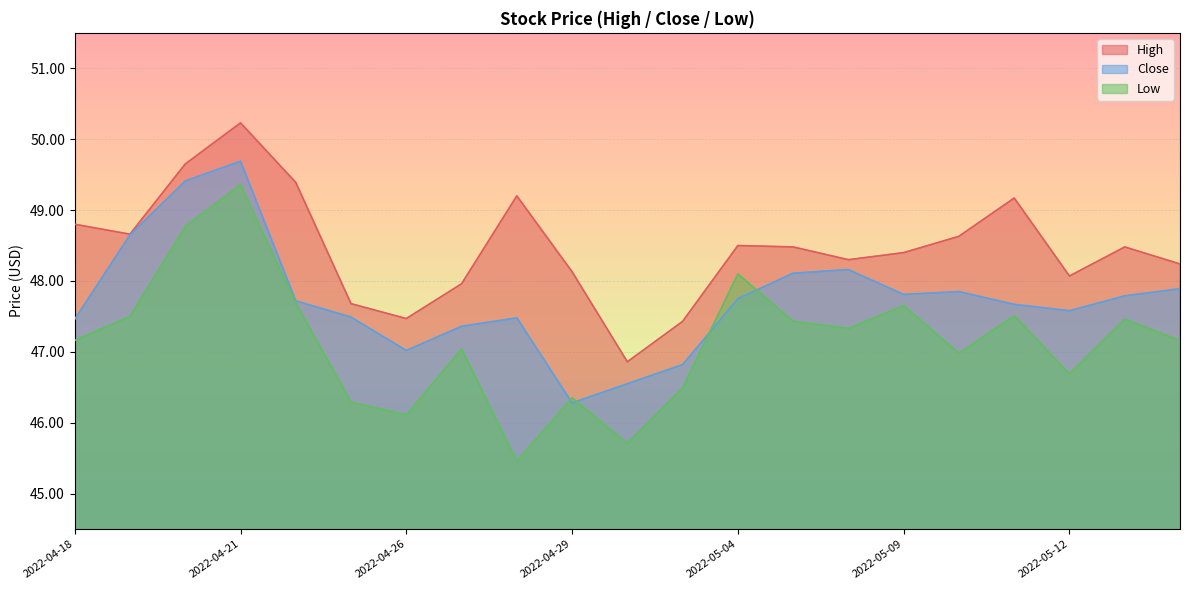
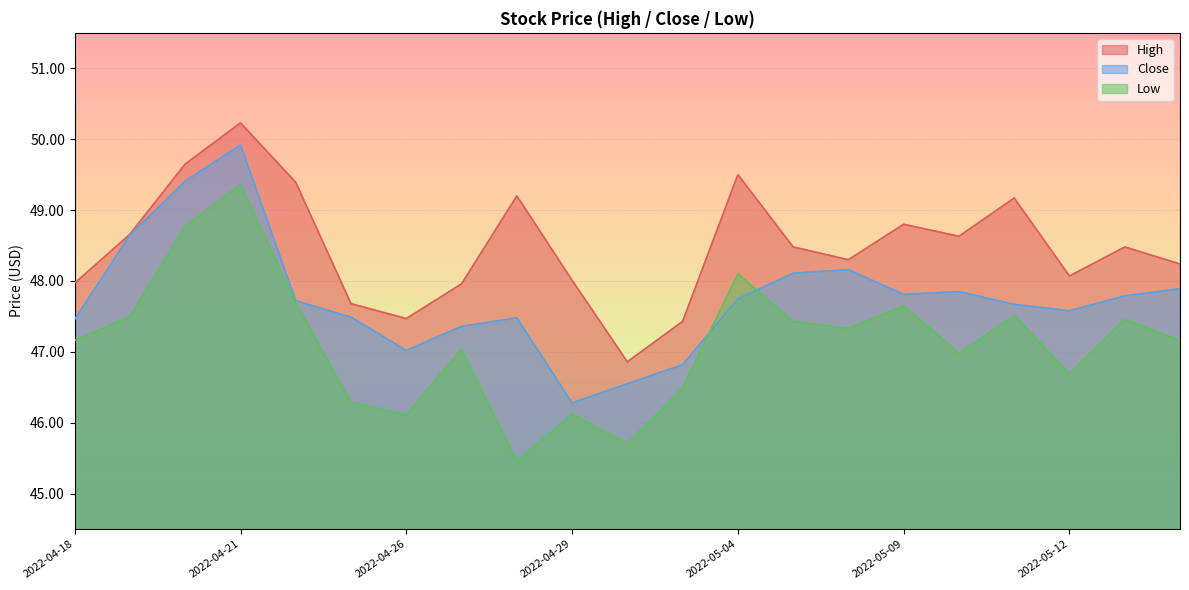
High, 2022-04-18: 48.8 -> 48.0
Close, 2022-04-21: 49.7 -> 49.9
High, 2022-04-29: 48.1 -> 48.0
Low, 2022-04-29: 46.4 -> 46.1
High, 2022-05-04: 48.5 -> 49.5
High, 2022-05-09: 48.4 -> 48.8
